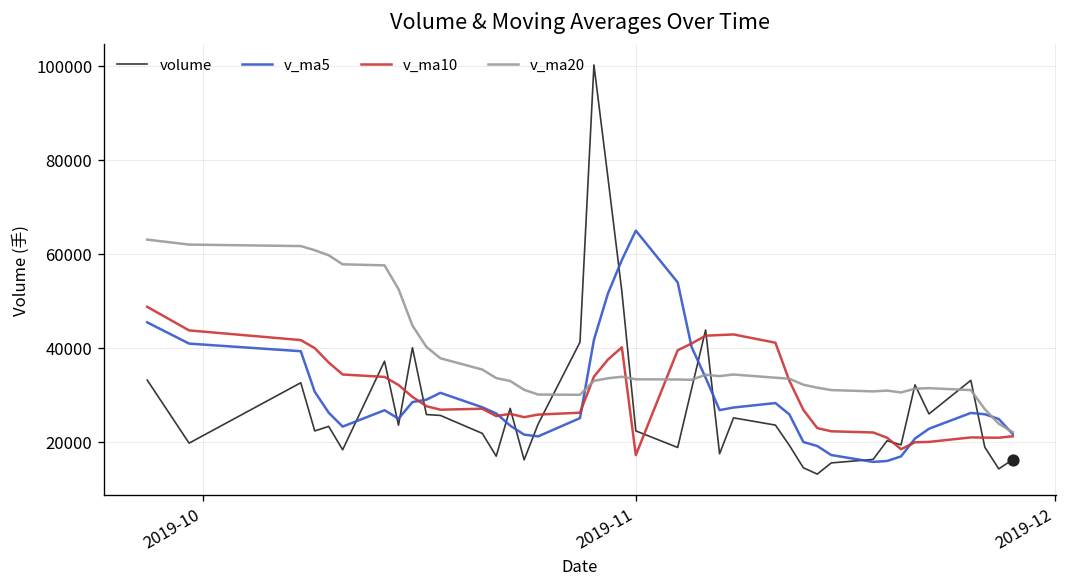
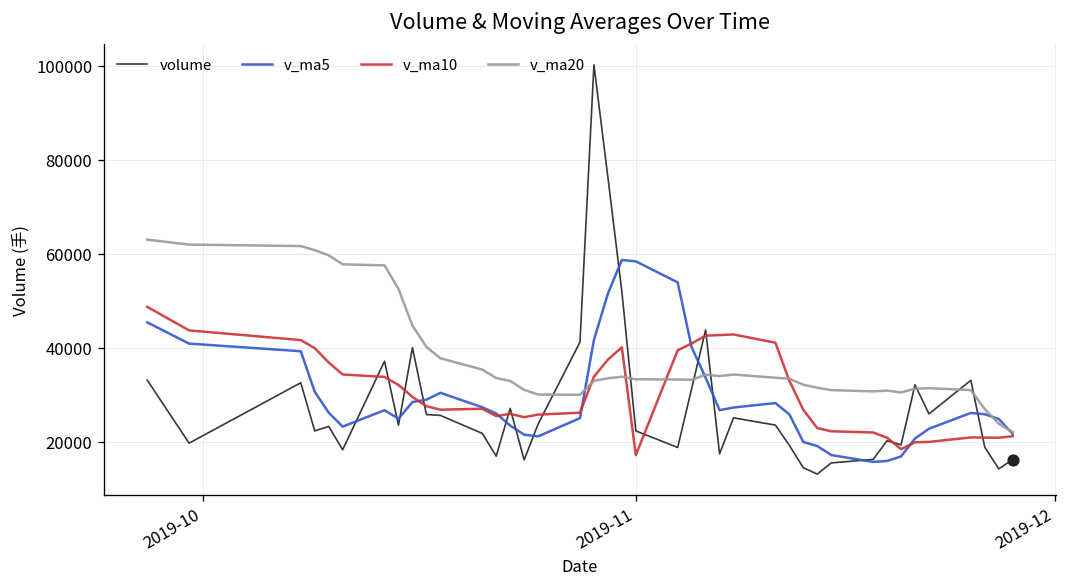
v_ma5, 2019-11: 65000 -> 58000
